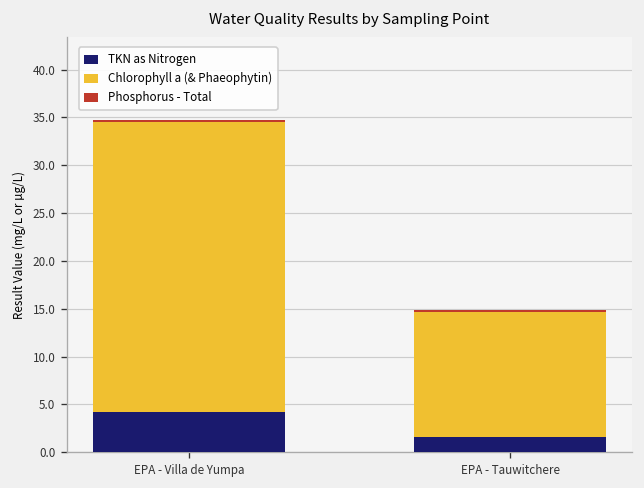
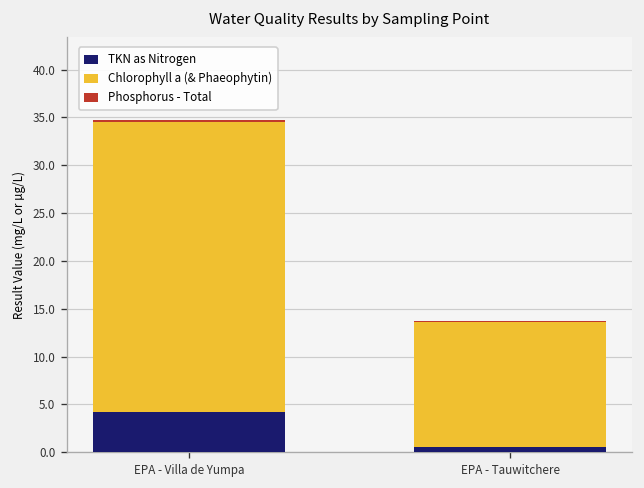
TKN as Nitrogen, EPA - Tauwitchere: 2 -> 1
